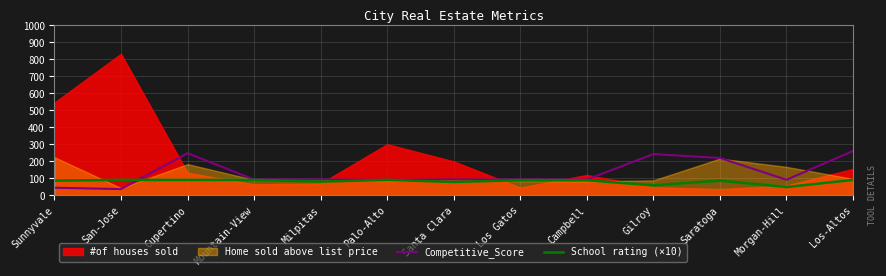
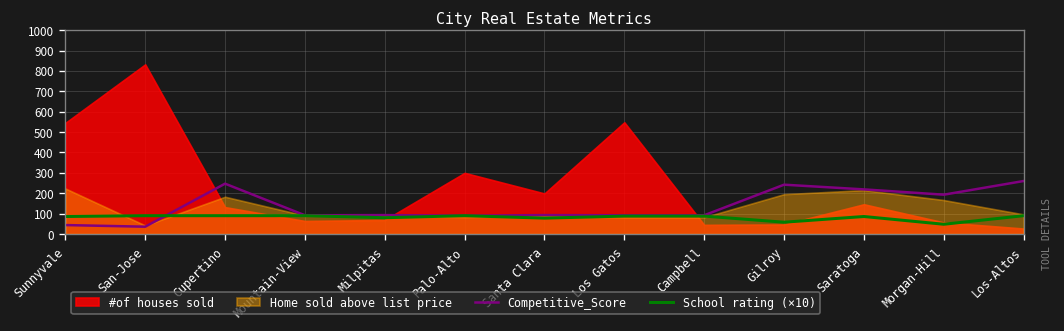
#of houses sold, Los Gatos: 50 -> 550
#of houses sold, Campbell: 120 -> 50
Home sold above list price, Gilroy: 90 -> 200
#of houses sold, Saratoga: 40 -> 150
Competitive_Score, Morgan-Hill: 90 -> 190
#of houses sold, Los-Altos: 160 -> 30
